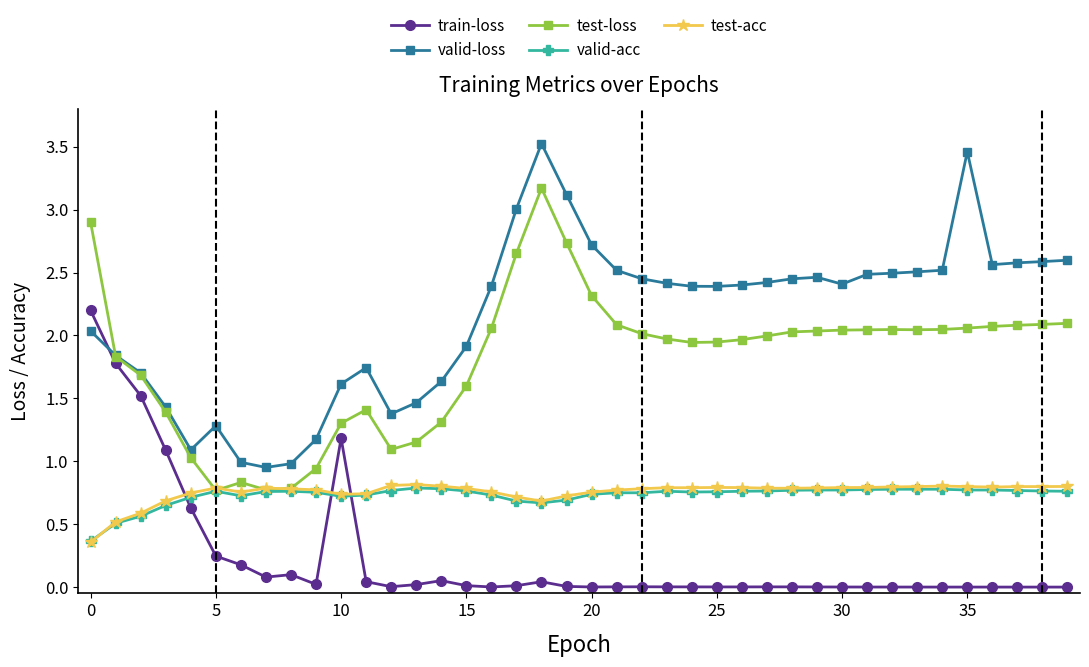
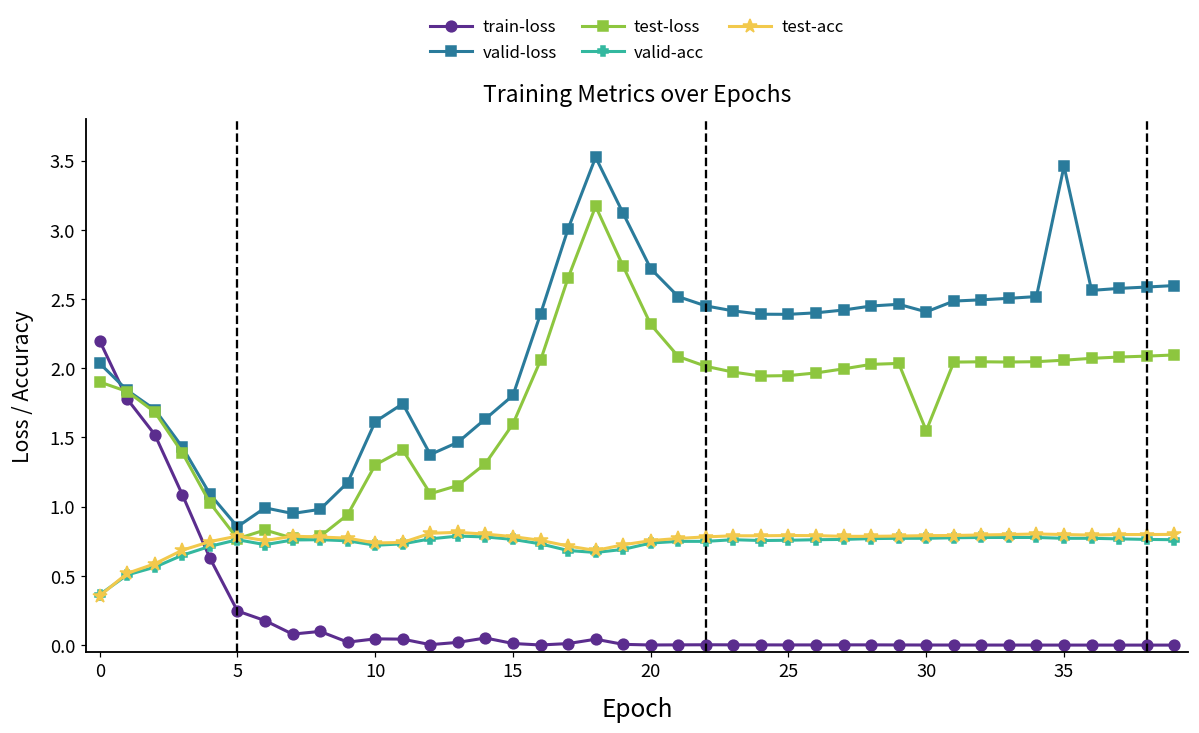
test-loss, 0: 2.90 -> 1.90
valid-loss, 5: 1.28 -> 0.86
train-loss, 10: 1.18 -> 0.05
valid-loss, 15: 1.91 -> 1.80
test-loss, 30: 2.04 -> 1.55
